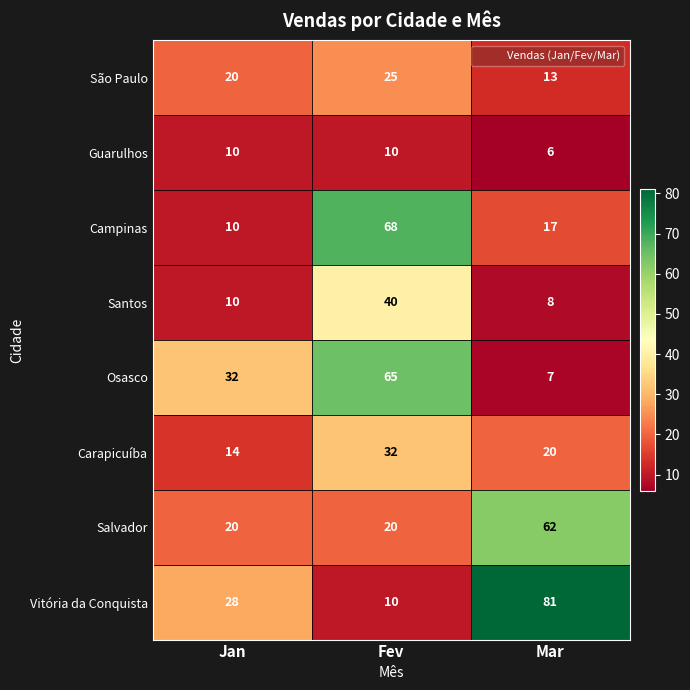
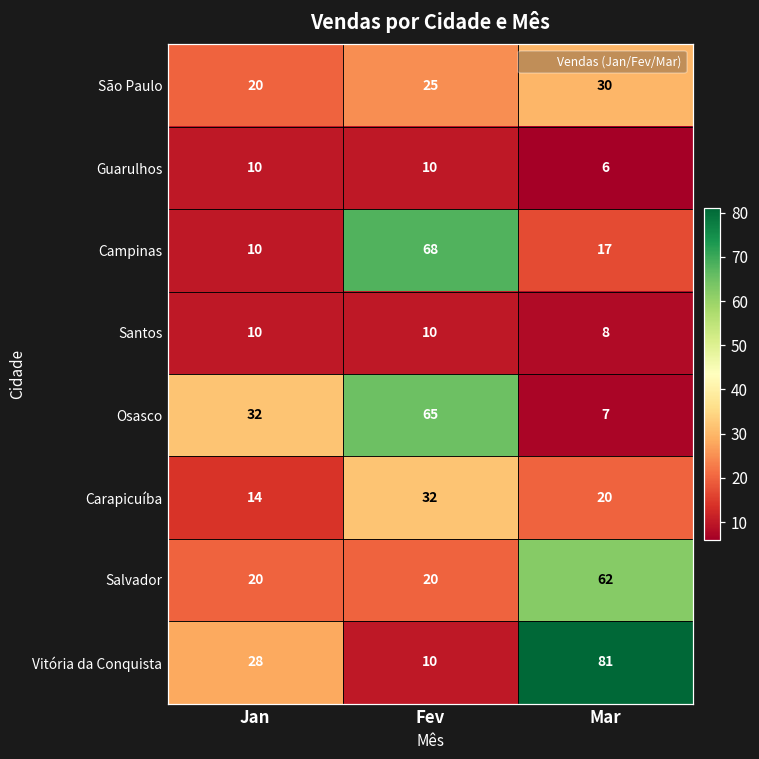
São Paulo, Mar: 13 -> 30
Santos, Fev: 40 -> 10
